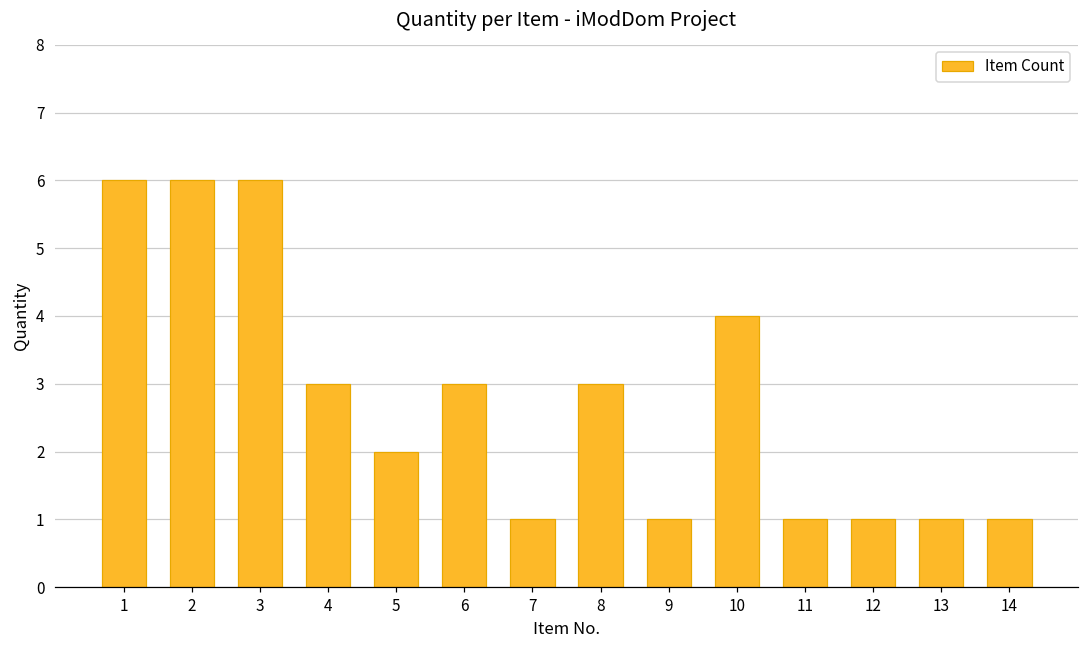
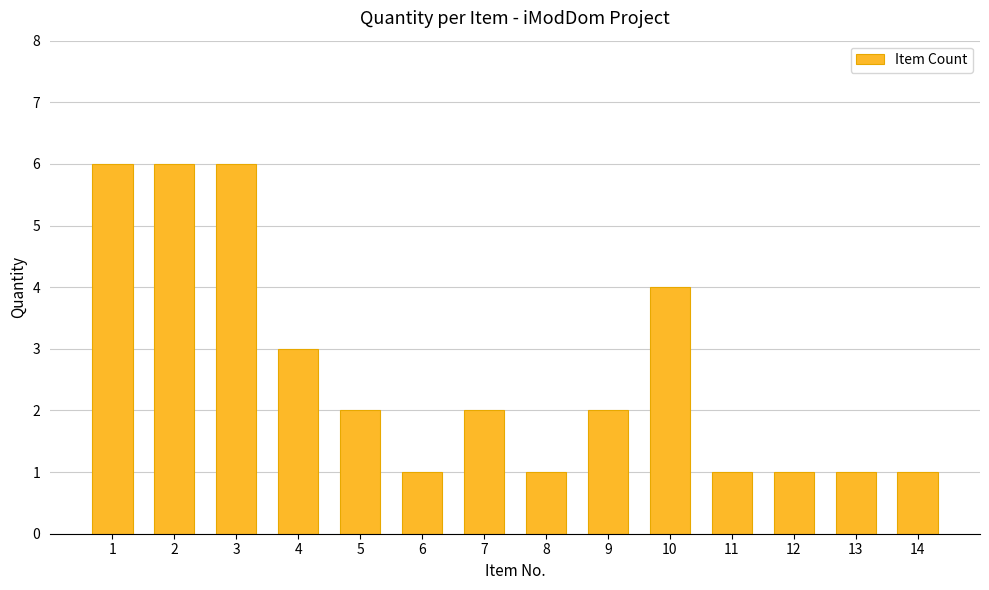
6: 3 -> 1
7: 1 -> 2
8: 3 -> 1
9: 1 -> 2
